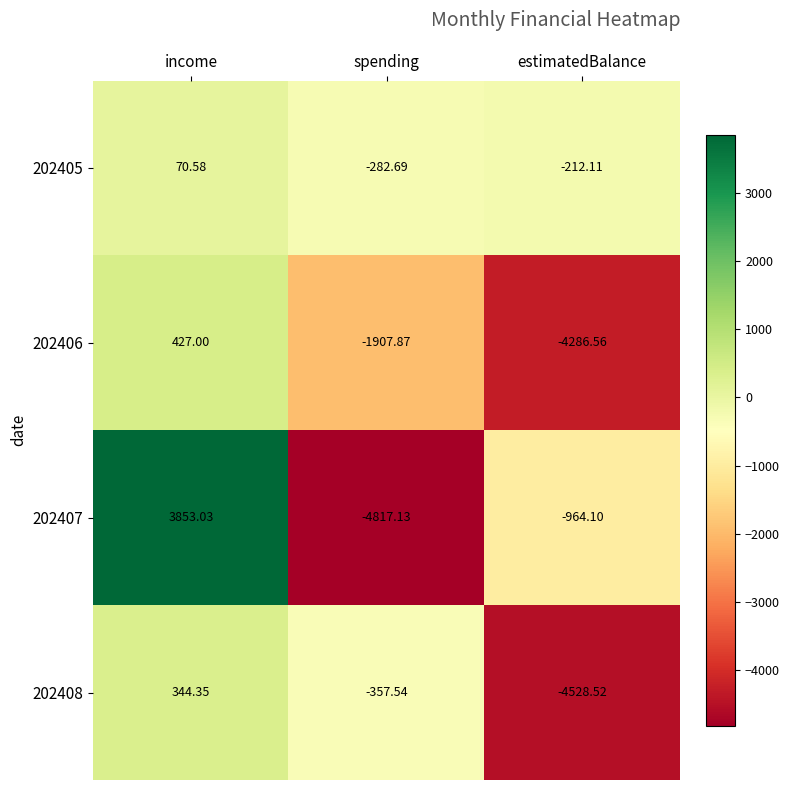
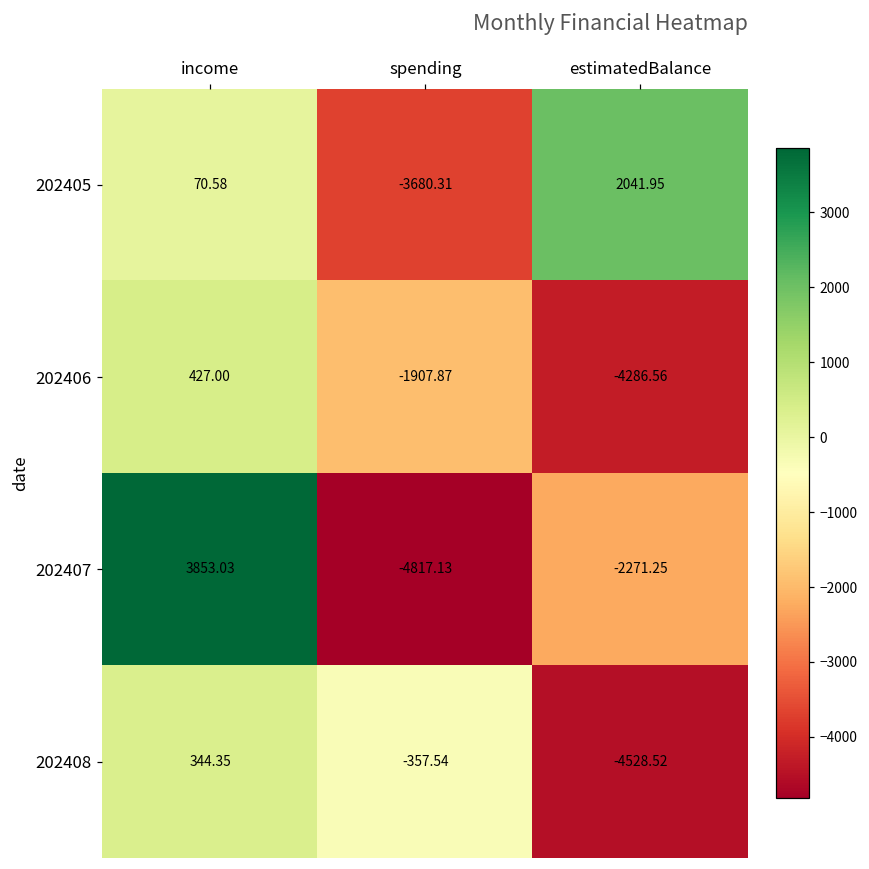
202405, spending: -282.69 -> -3680.31
202405, estimatedBalance: -212.11 -> 2041.95
202407, estimatedBalance: -964.10 -> -2271.25
